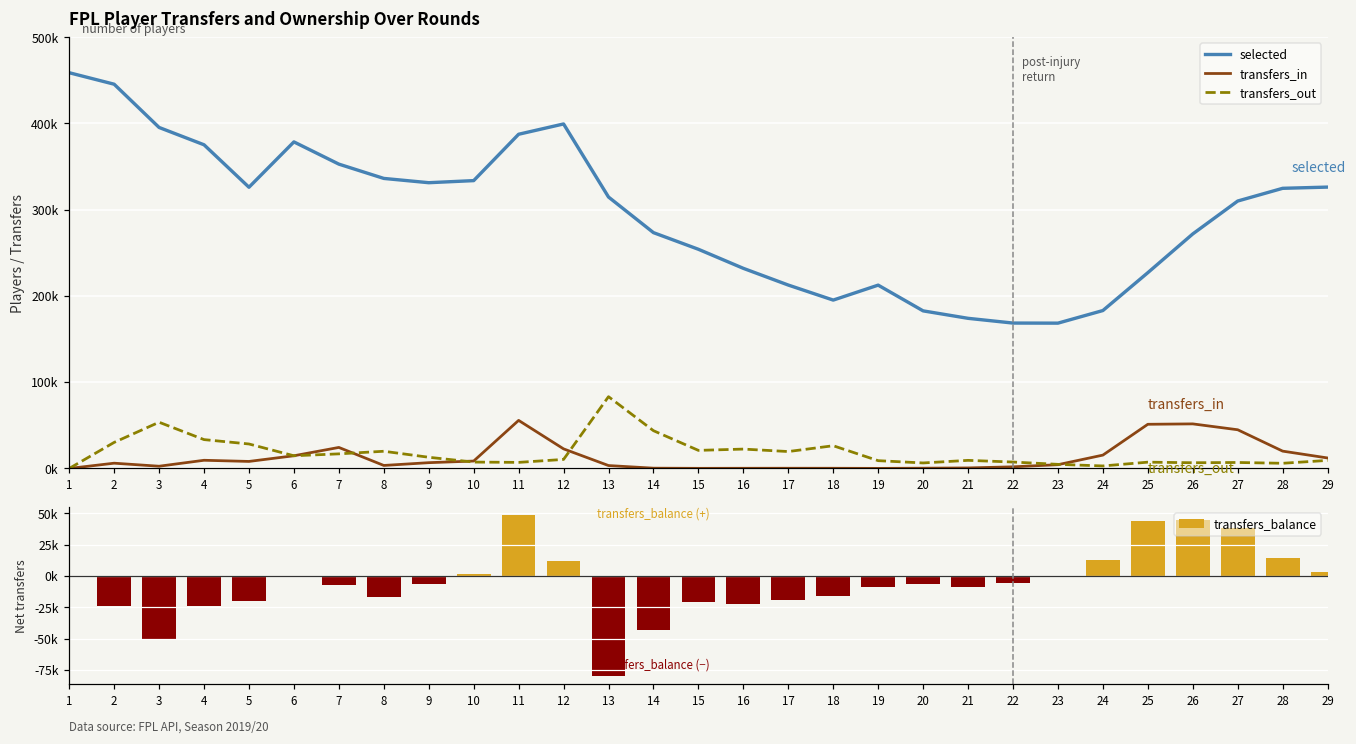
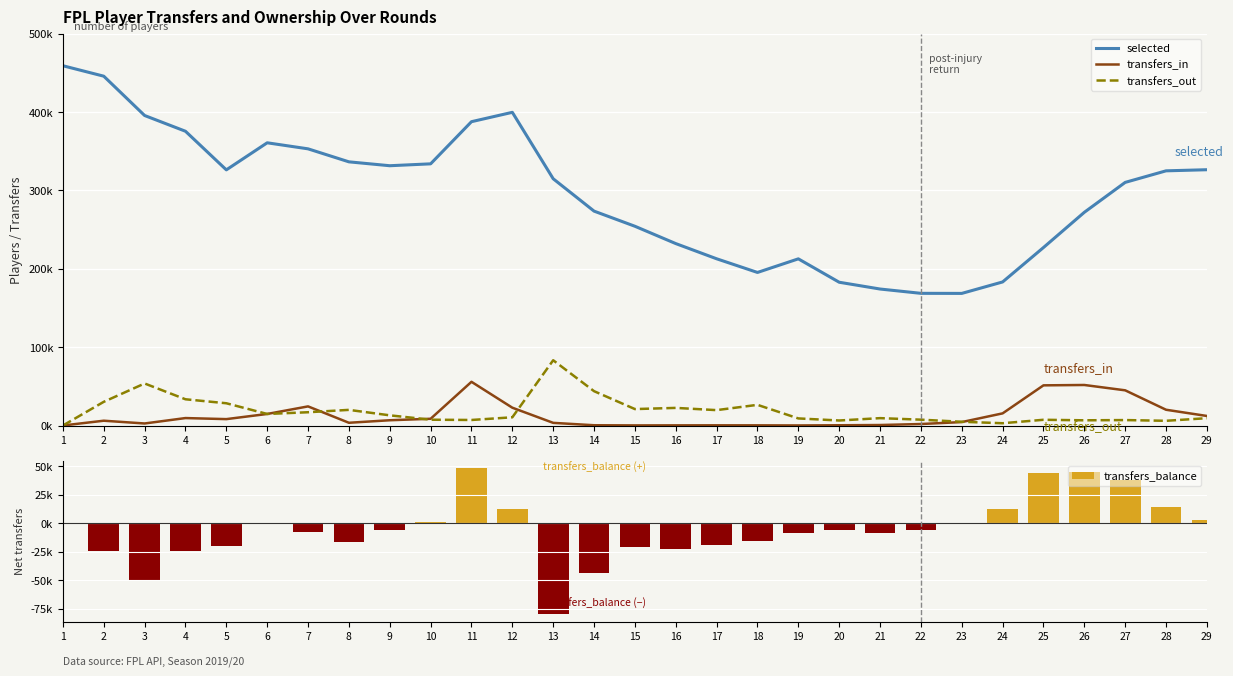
FPL Player Transfers and Ownership Over Rounds, selected, 6: 380000 -> 360000
